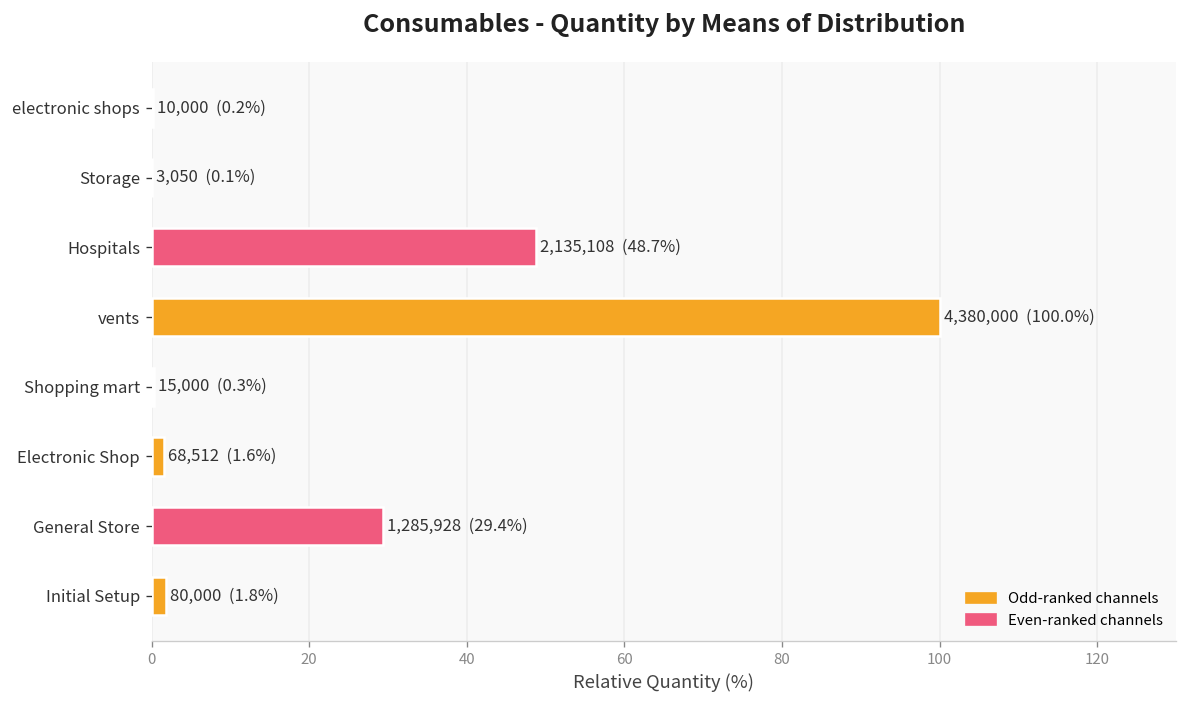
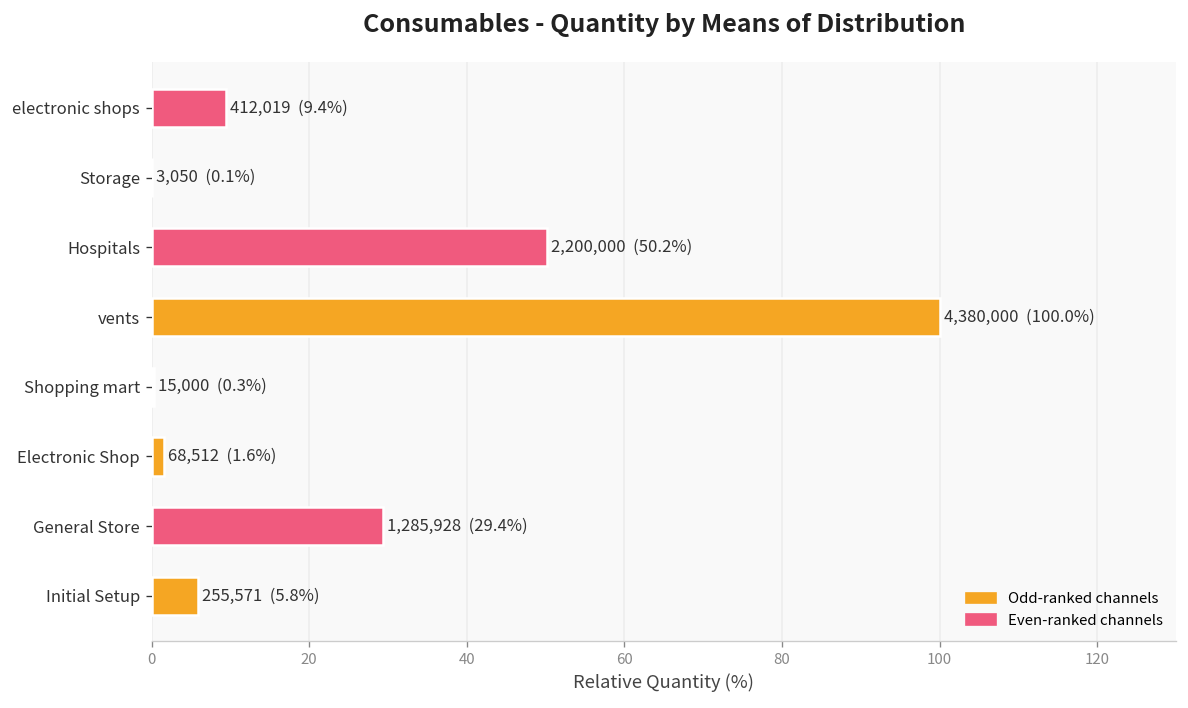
electronic shops: 10,000 (0.2%) -> 412,019 (9.4%)
Hospitals: 2,135,108 (48.7%) -> 2,200,000 (50.2%)
Initial Setup: 80,000 (1.8%) -> 255,571 (5.8%)
